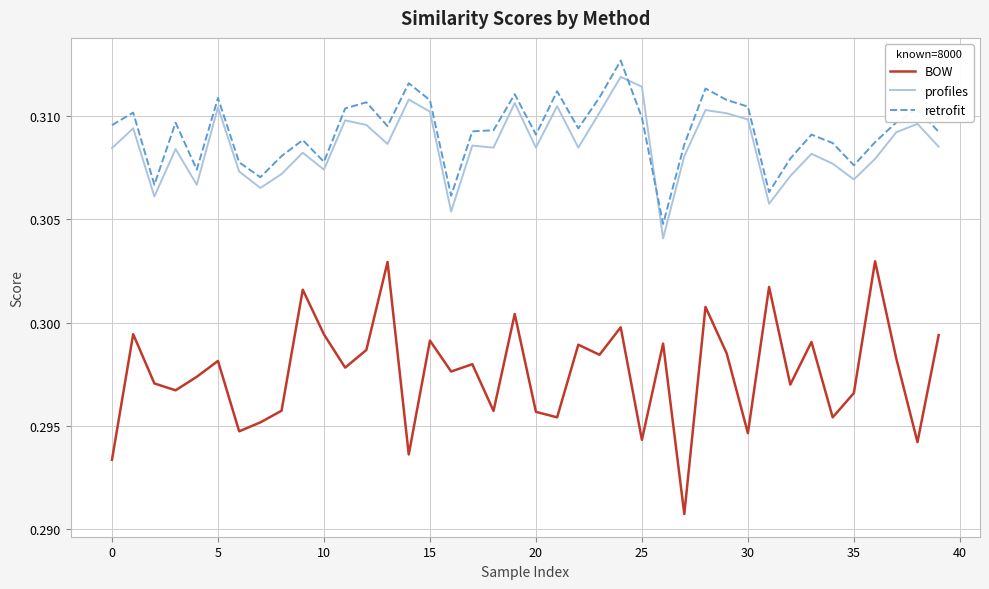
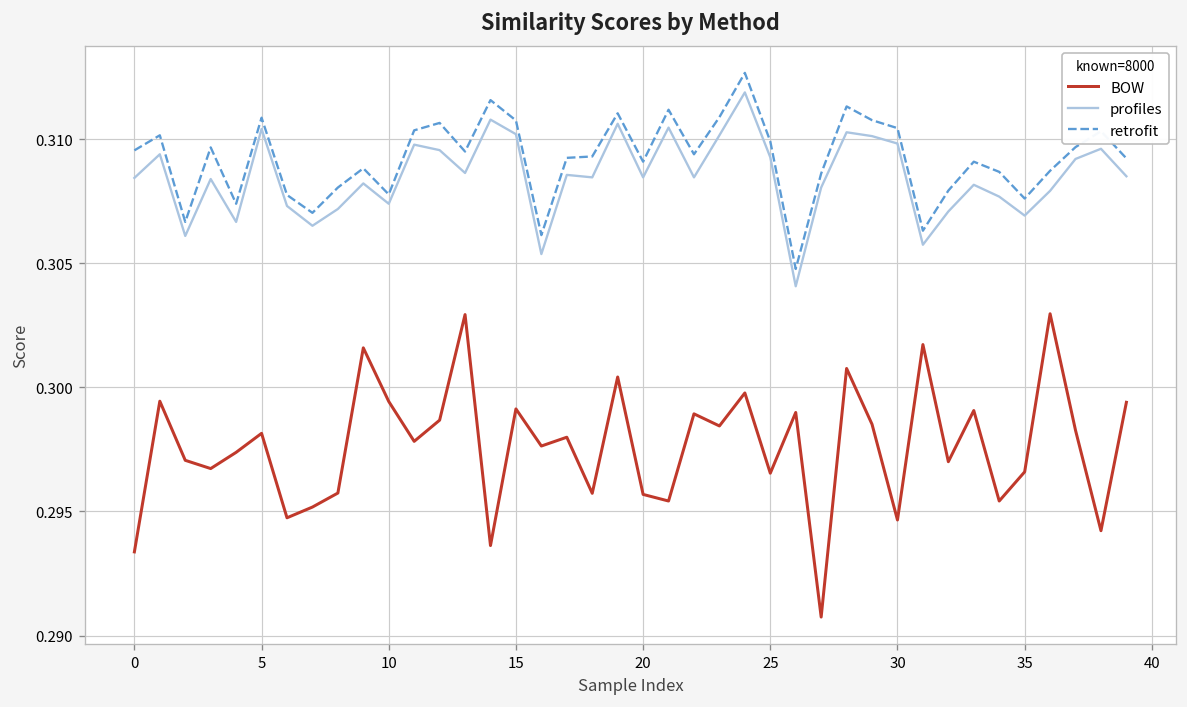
BOW, 25: 0.2943 -> 0.2965
profiles, 25: 0.3114 -> 0.3093
